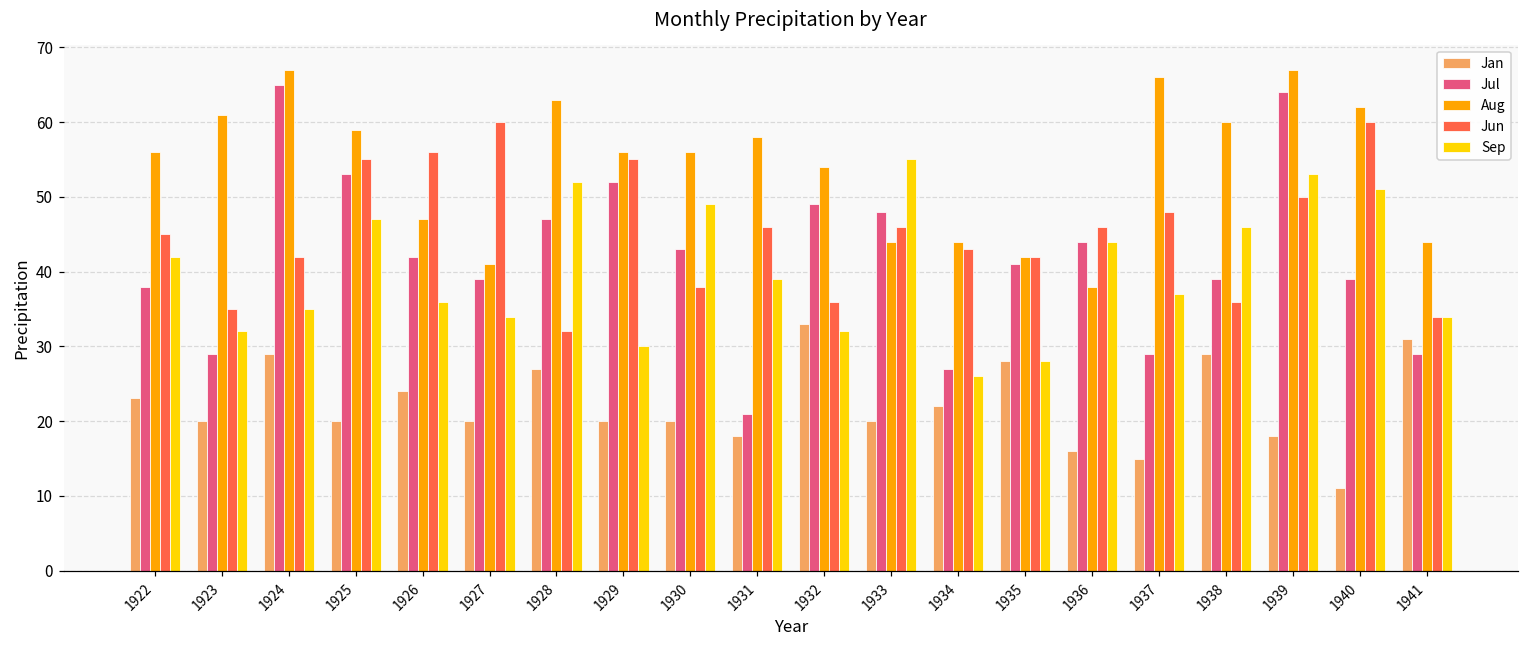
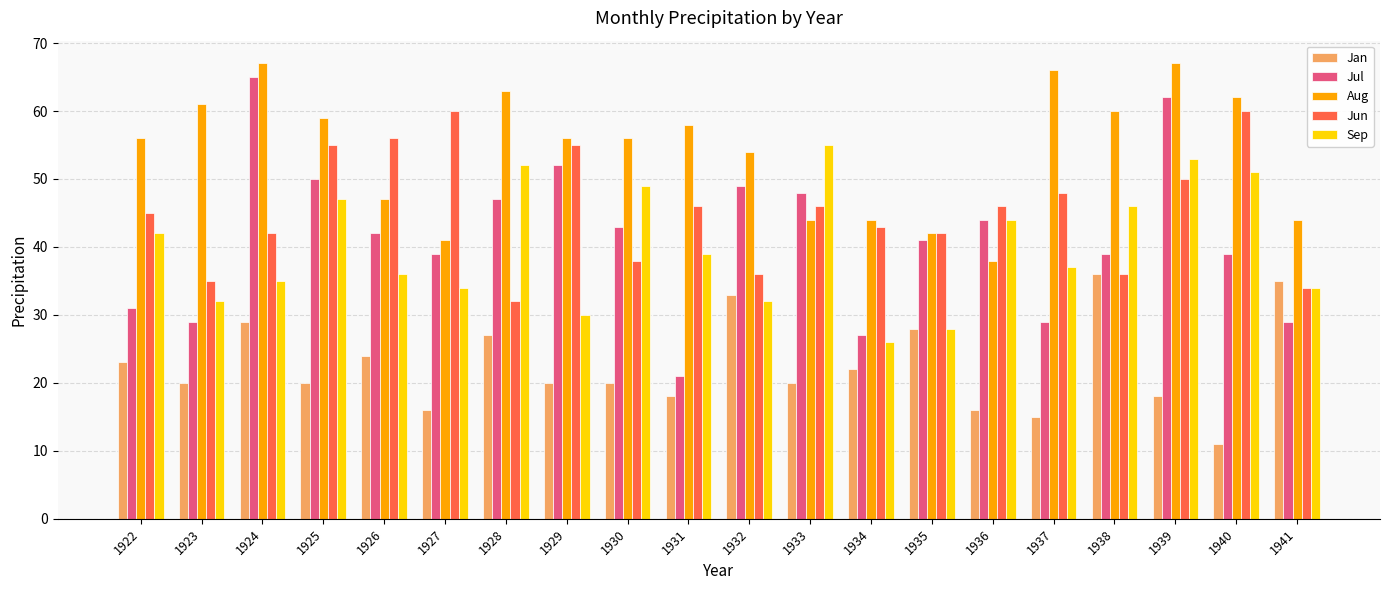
Jul, 1922: 38 -> 31
Jul, 1925: 53 -> 50
Jan, 1927: 20 -> 16
Jan, 1938: 29 -> 36
Jul, 1939: 64 -> 62
Jan, 1941: 31 -> 35
